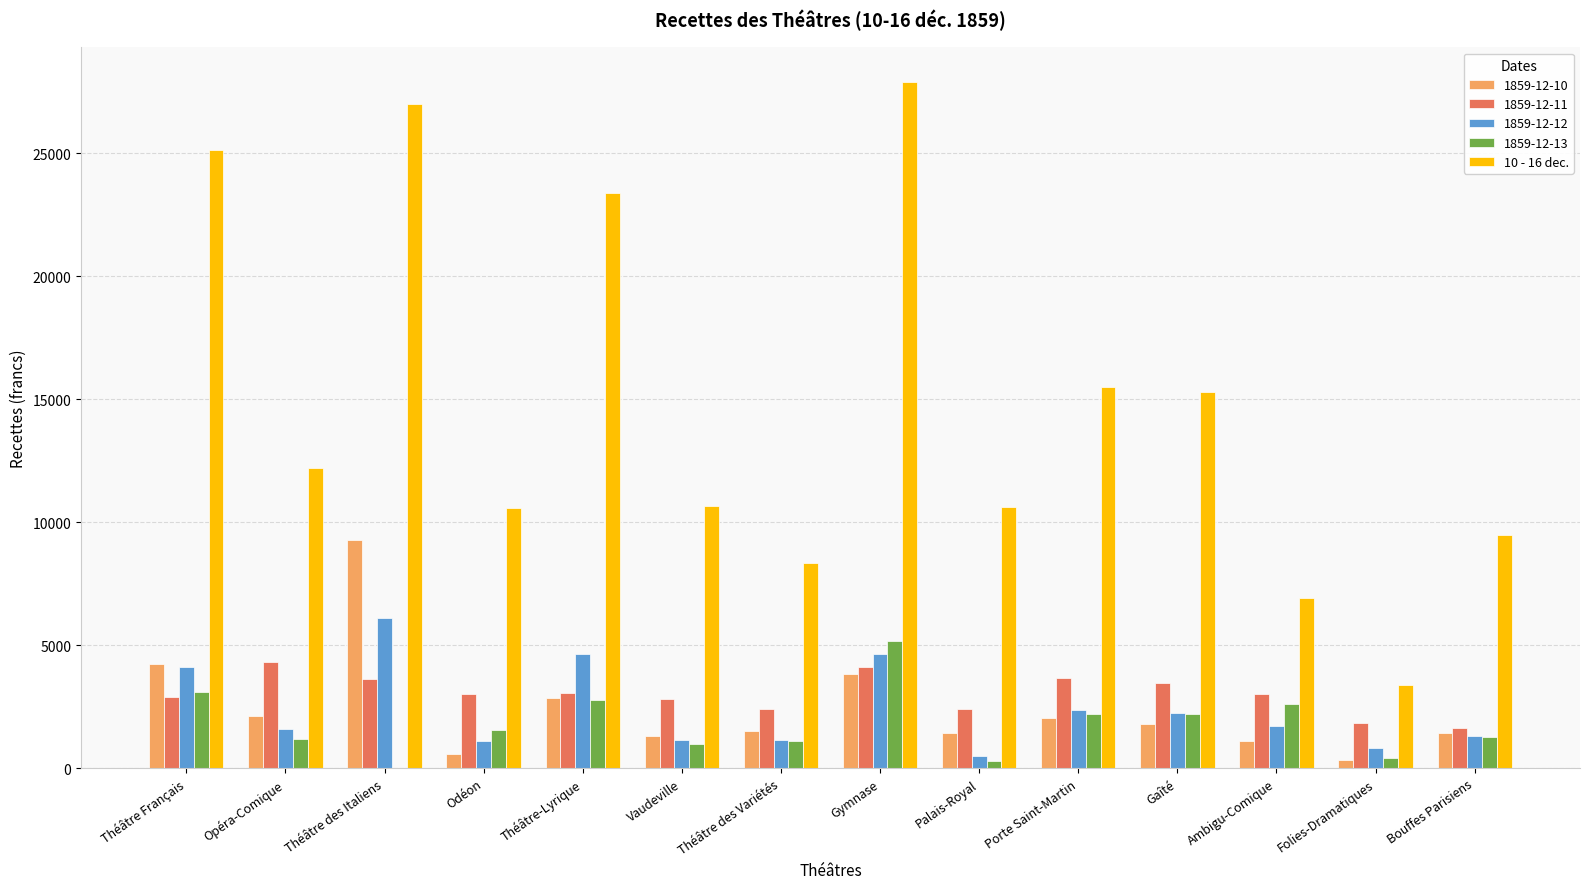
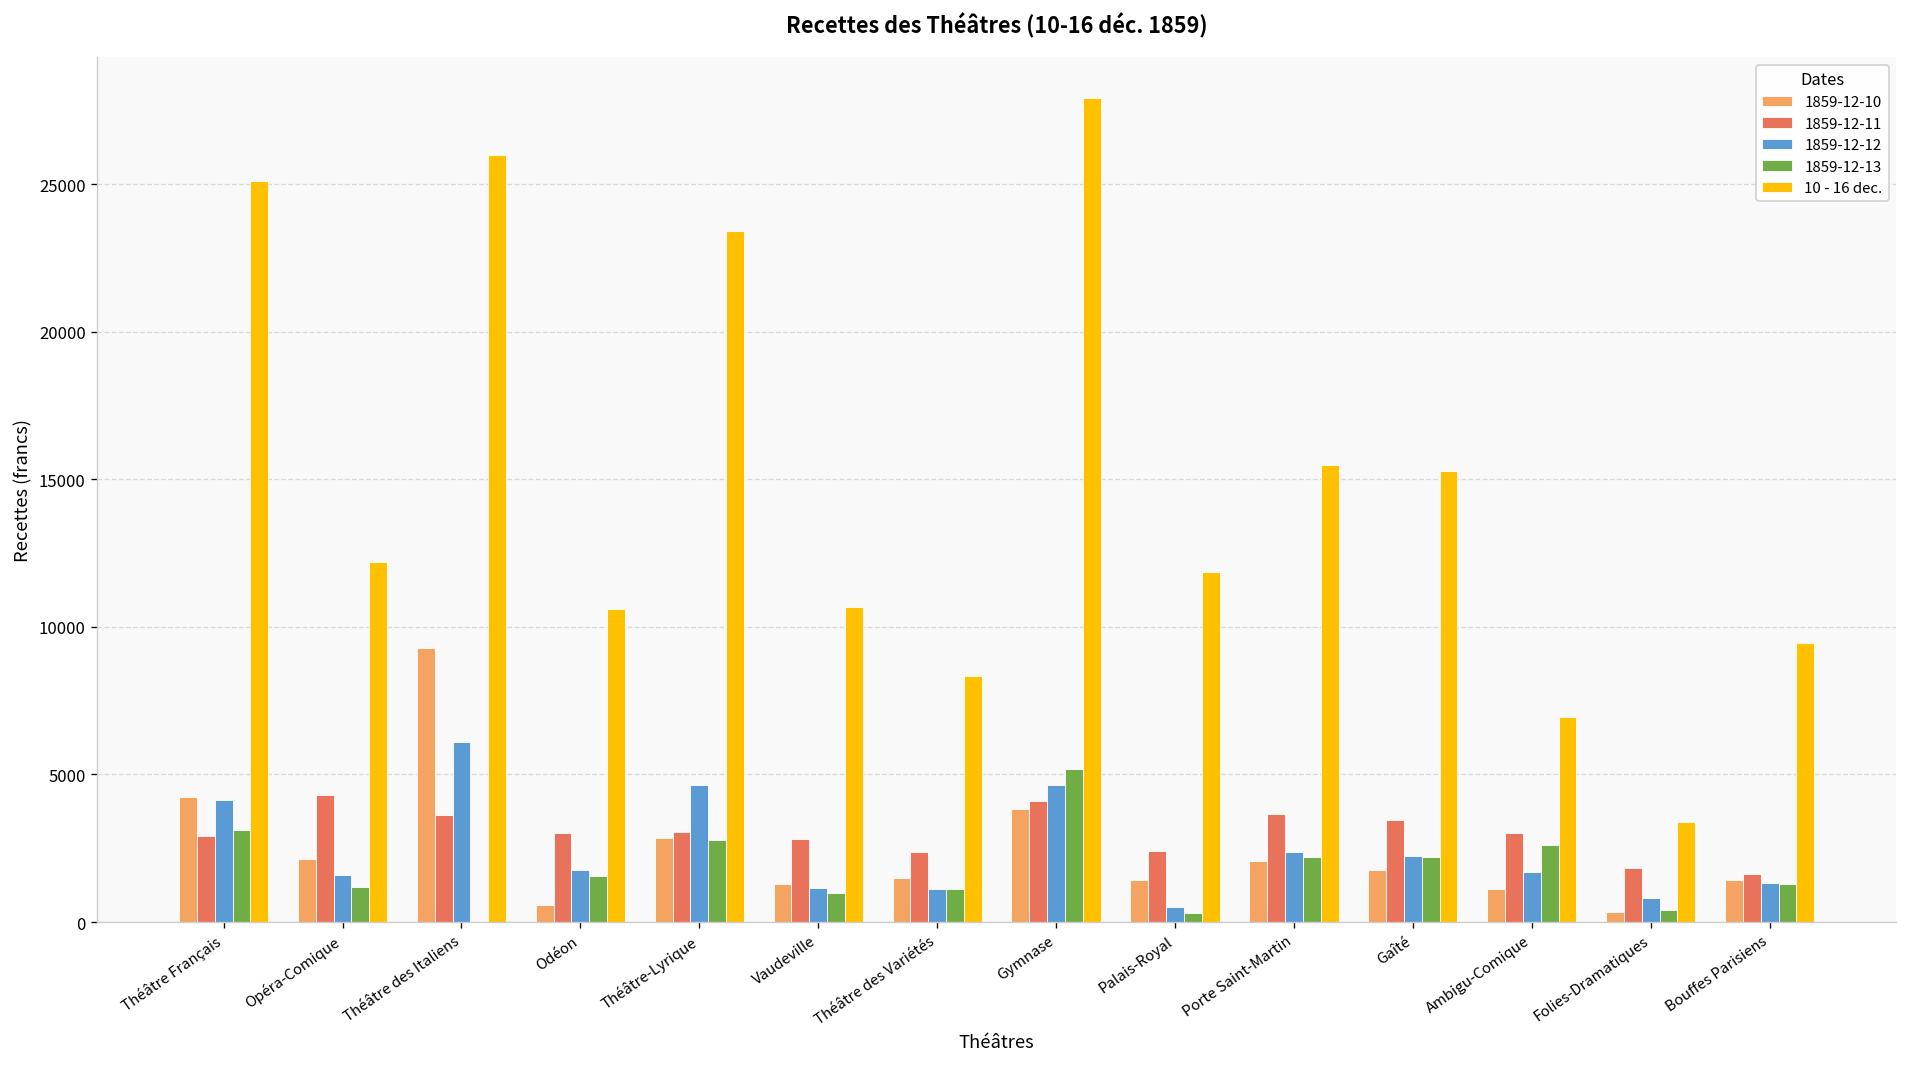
10 - 16 dec., Théâtre des Italiens: 27000 -> 26000
1859-12-12, Odéon: 1100 -> 1800
10 - 16 dec., Palais-Royal: 10600 -> 11900
